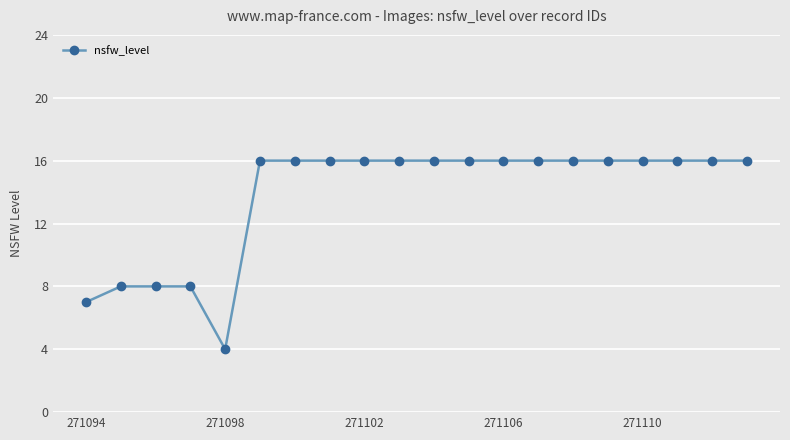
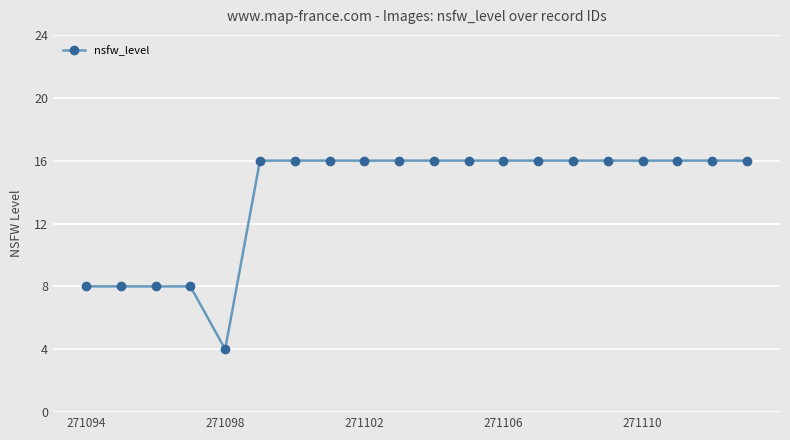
271094: 7 -> 8
